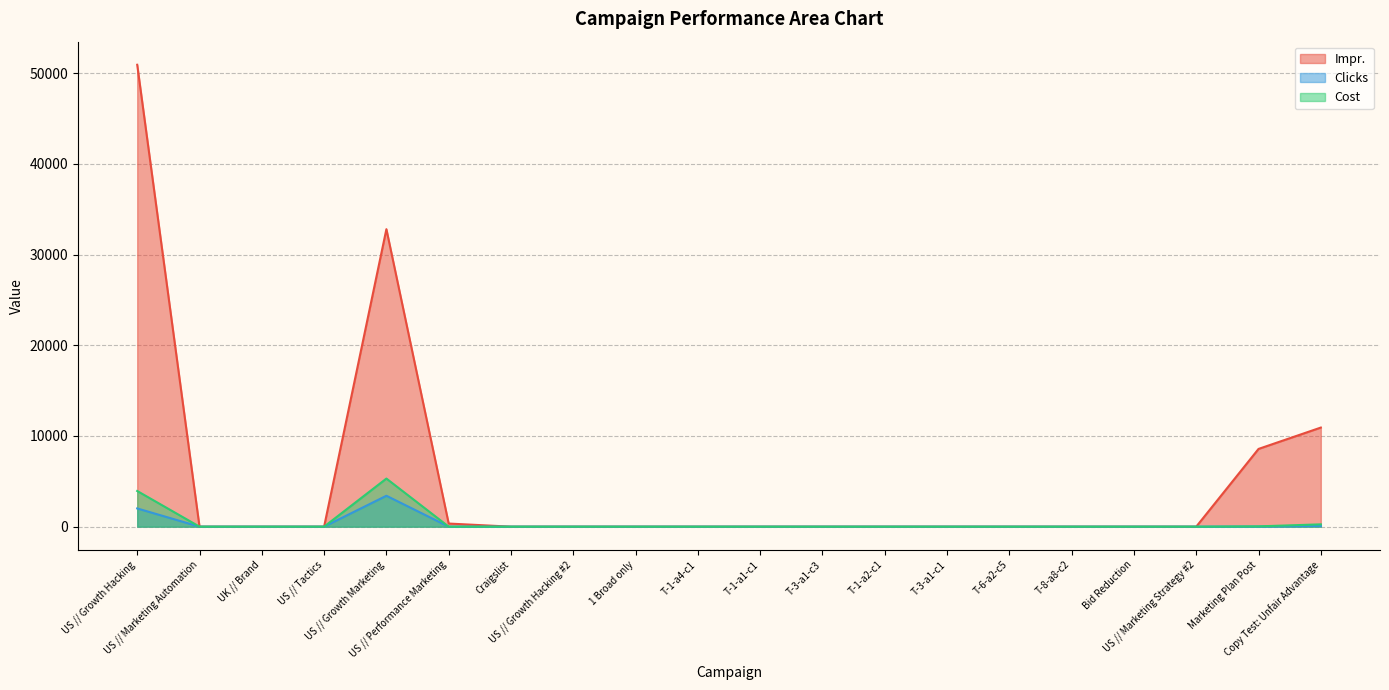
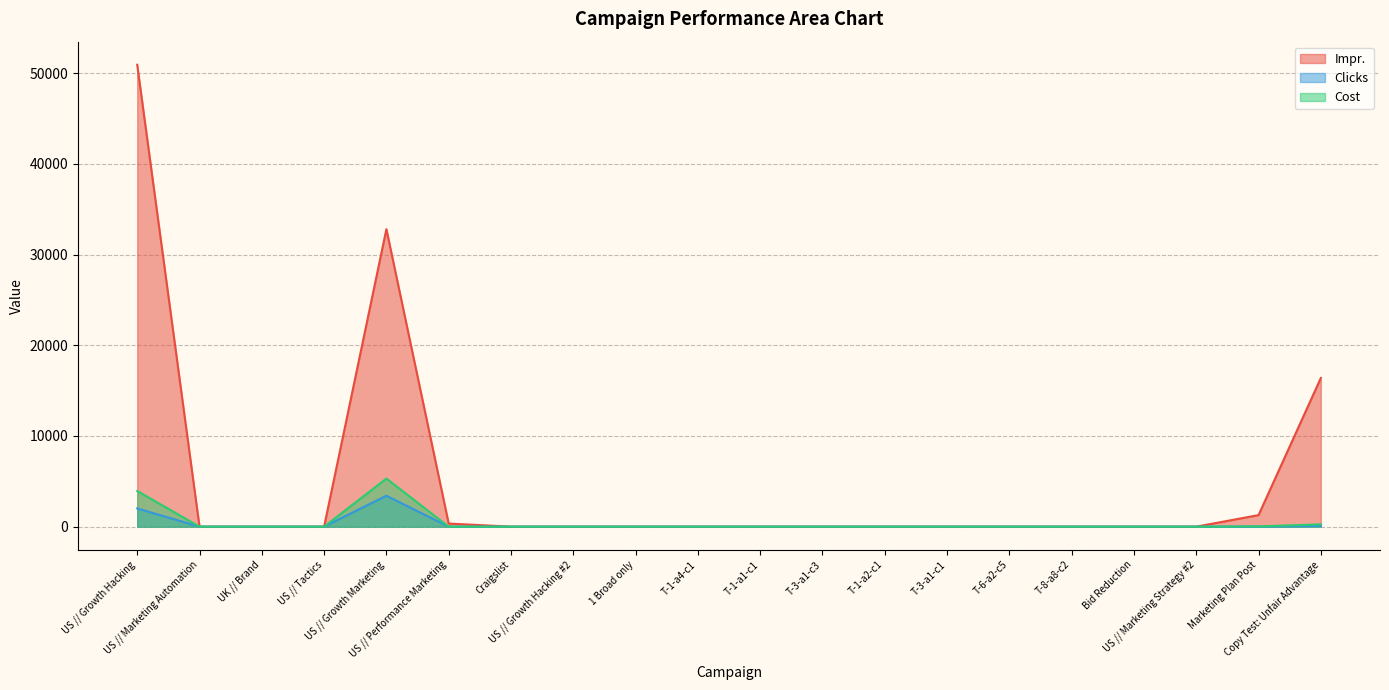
Impr., Marketing Plan Post: 9000 -> 1000
Impr., Copy Test: Unfair Advantage: 11000 -> 16000
